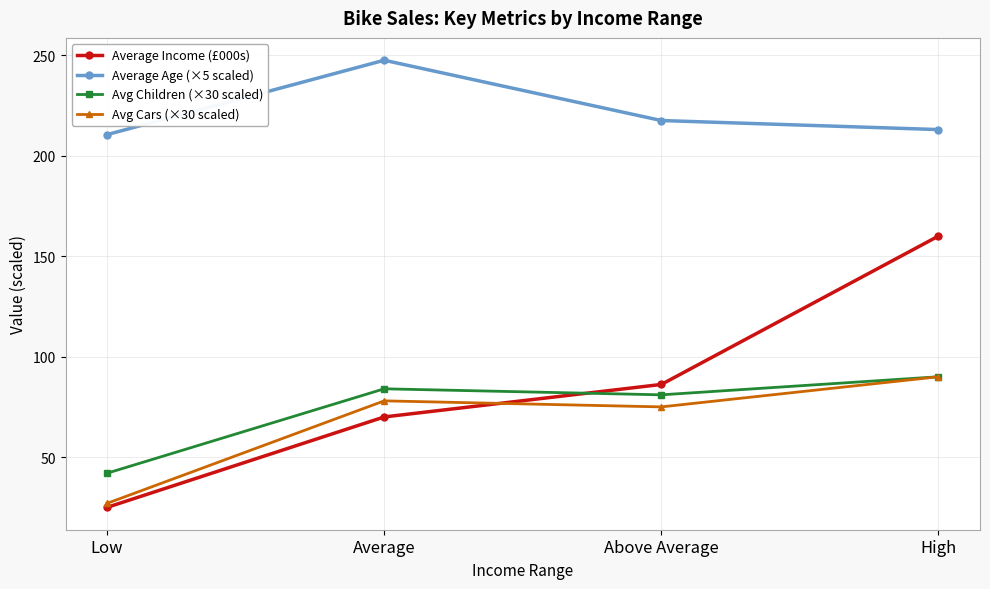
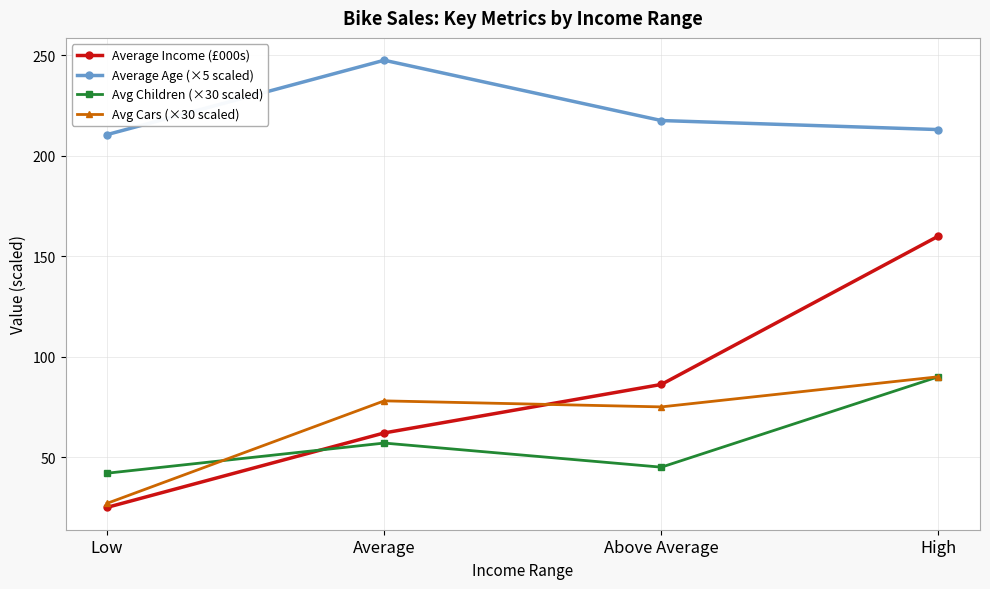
Average Income (£000s), Average: 70 -> 62
Avg Children (×30 scaled), Average: 84 -> 57
Avg Children (×30 scaled), Above Average: 81 -> 45
